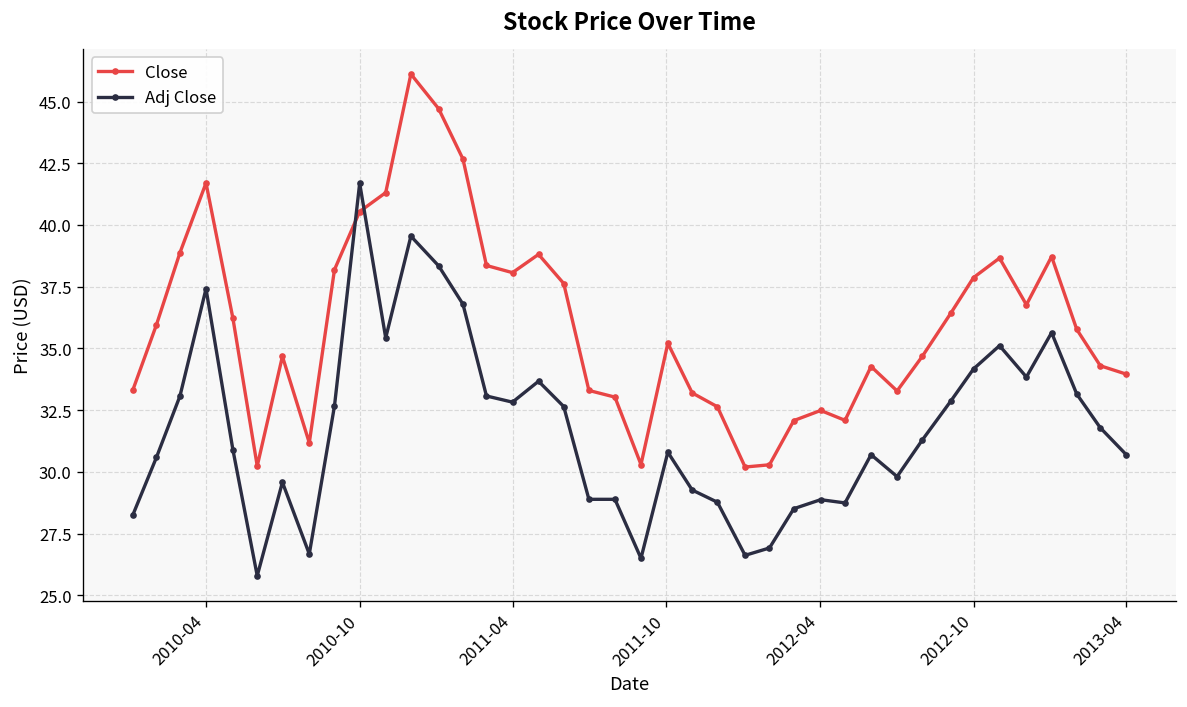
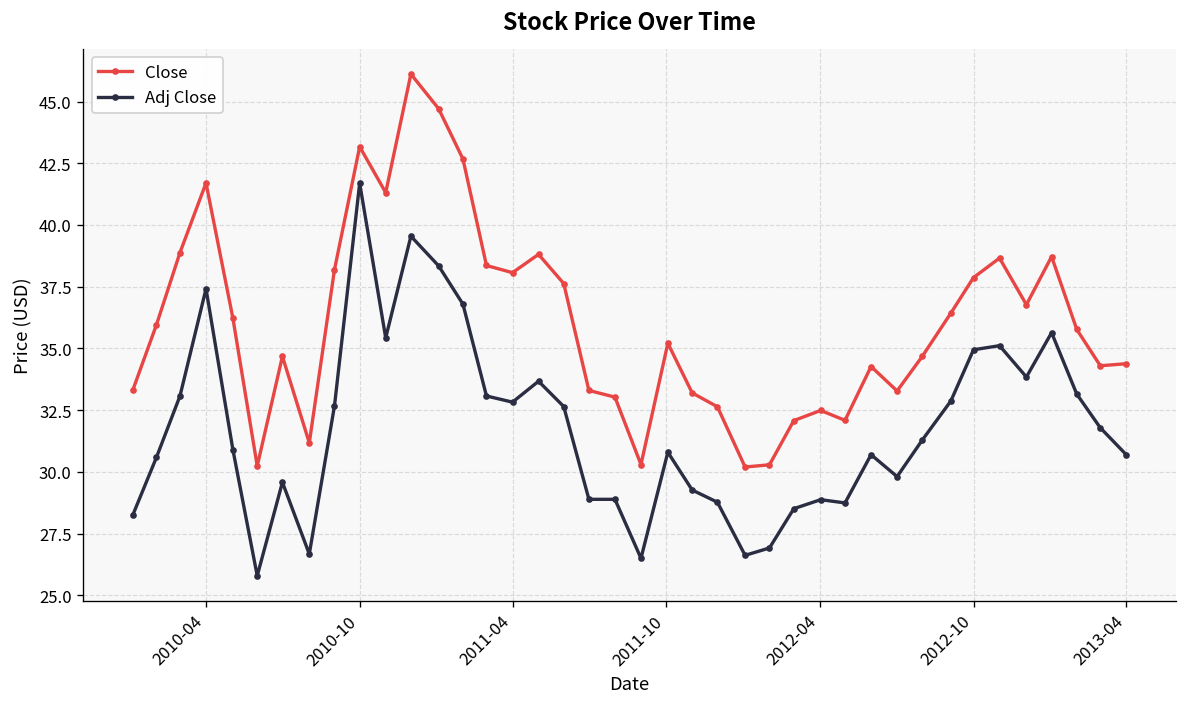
Close, 2010-10: 40.5 -> 43.2
Adj Close, 2012-10: 34.2 -> 34.9
Close, 2013-04: 34.0 -> 34.4
